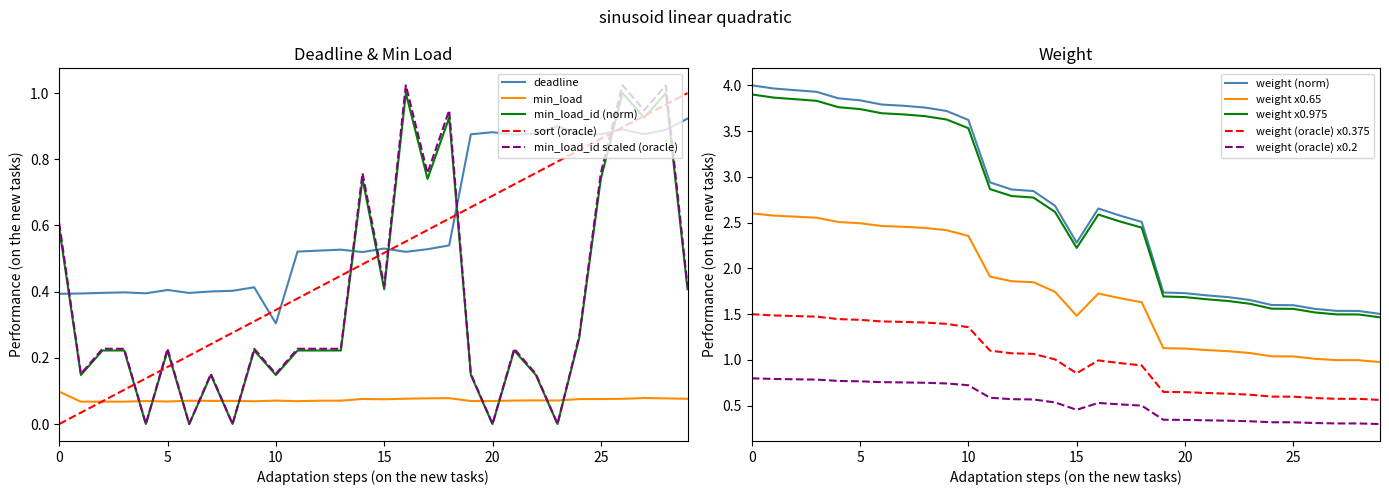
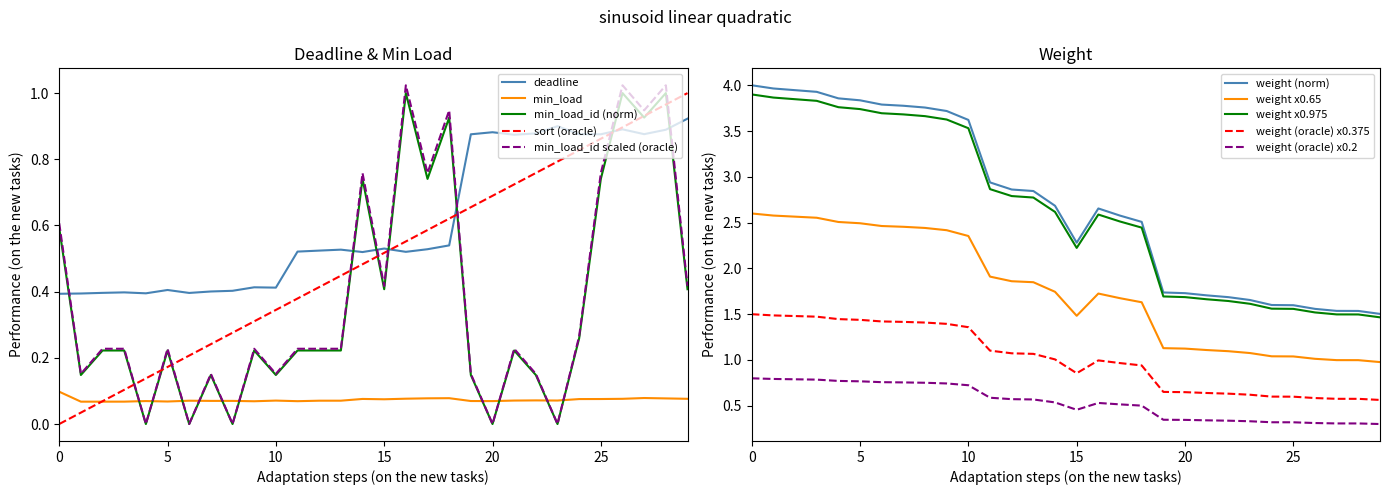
Deadline & Min Load, deadline, 10: 0.30 -> 0.41
